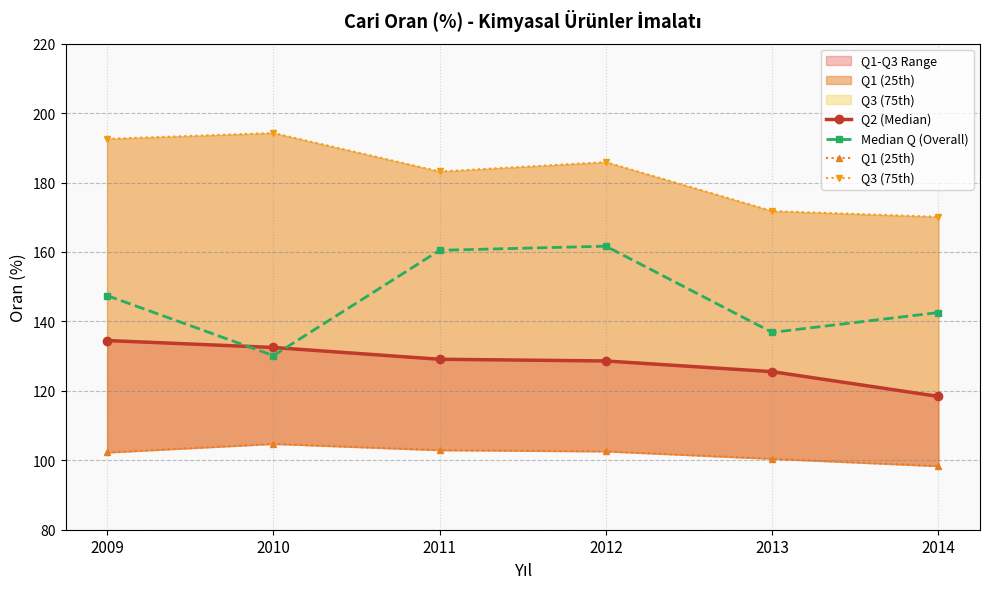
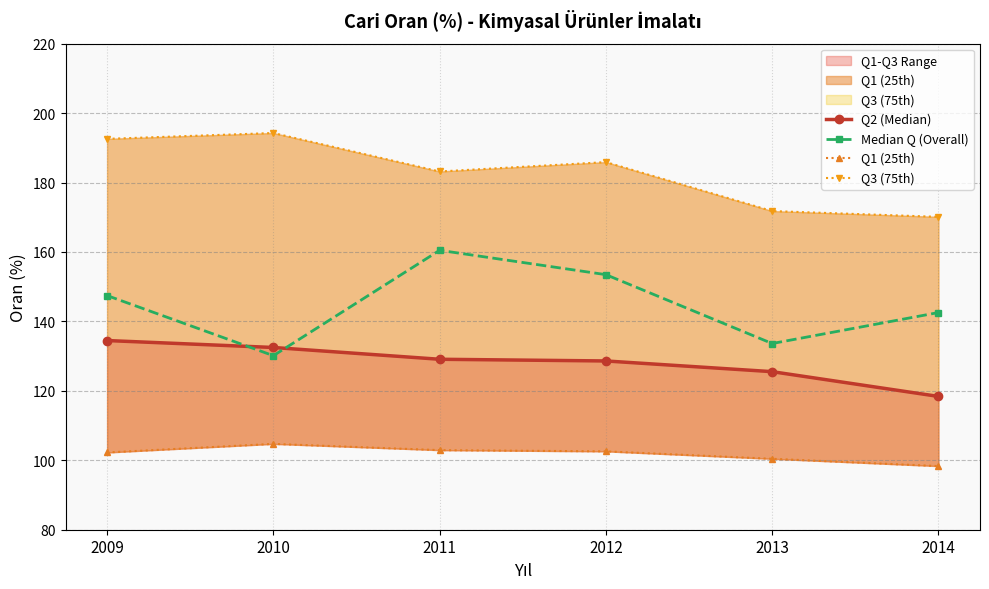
Median Q (Overall), 2012: 162 -> 153
Median Q (Overall), 2013: 137 -> 134
